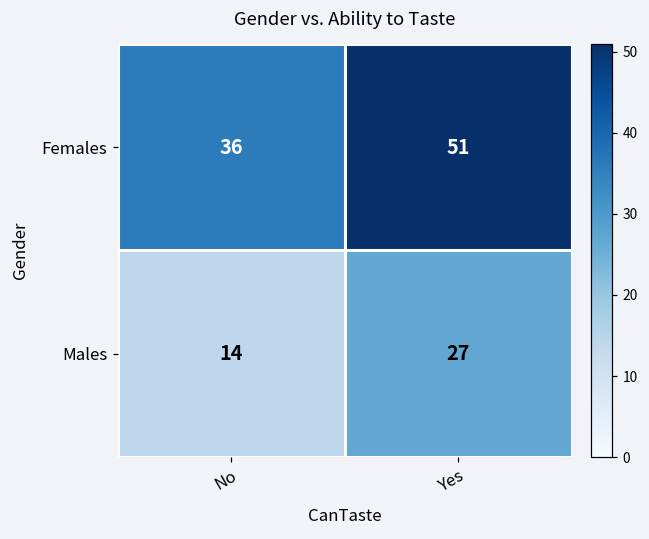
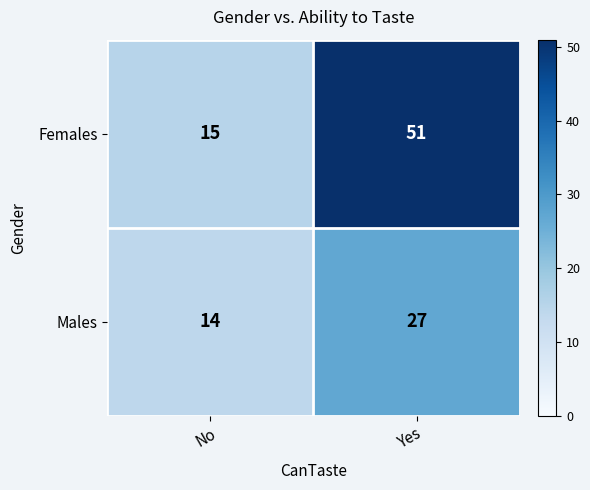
Females, No: 36 -> 15
